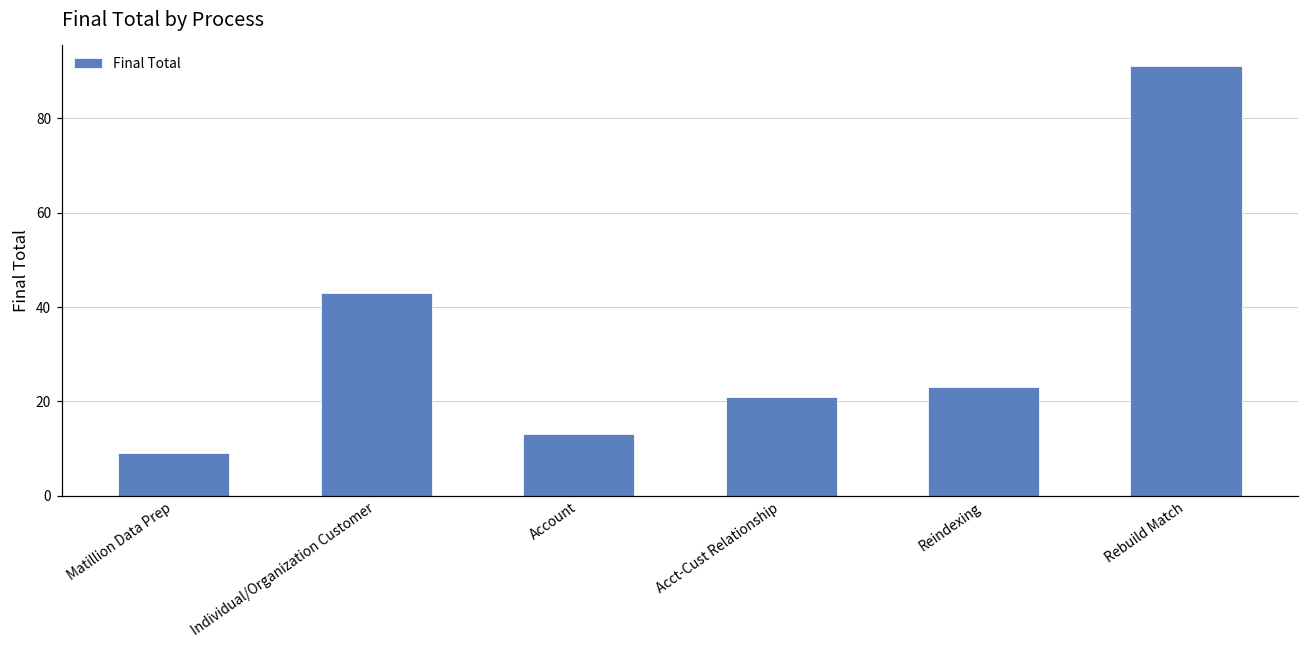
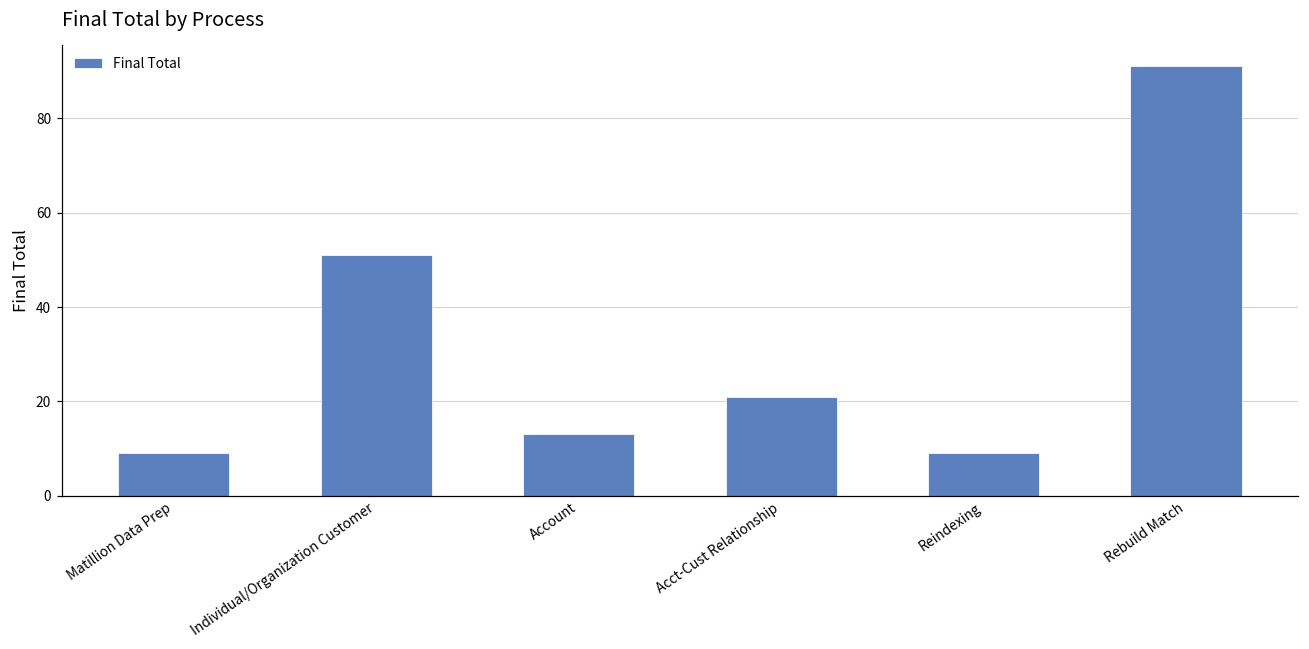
Individual/Organization Customer: 43 -> 51
Reindexing: 23 -> 9
